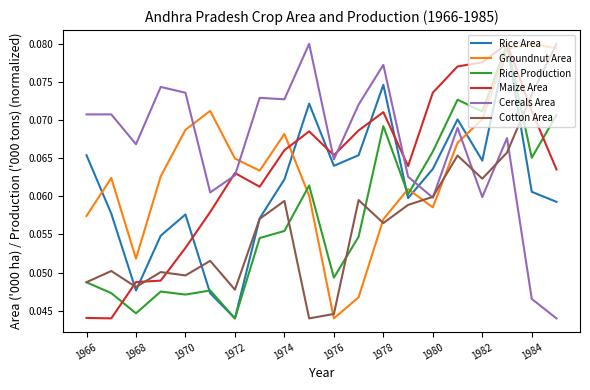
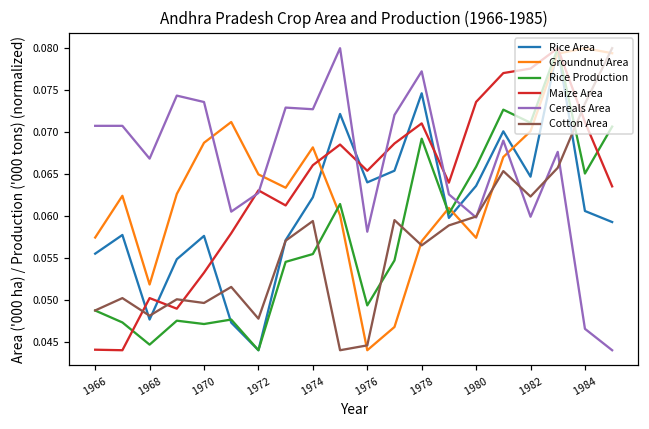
Rice Area, 1966: 0.065 -> 0.056
Maize Area, 1968: 0.049 -> 0.050
Cereals Area, 1976: 0.065 -> 0.058
Groundnut Area, 1980: 0.059 -> 0.057
